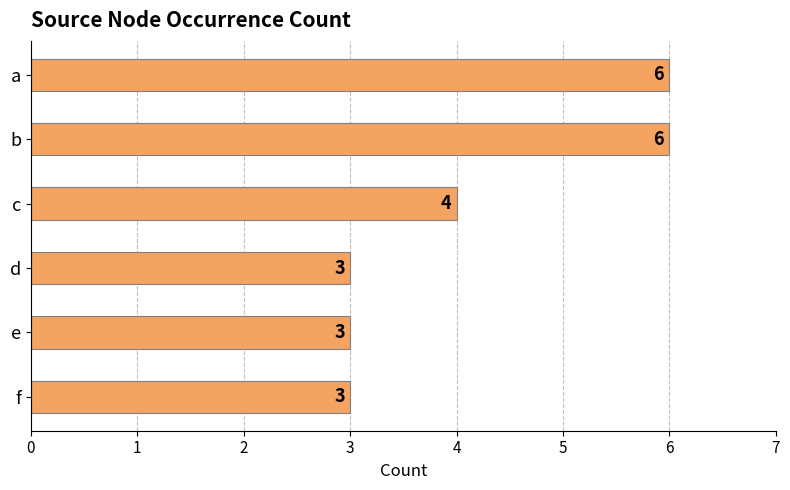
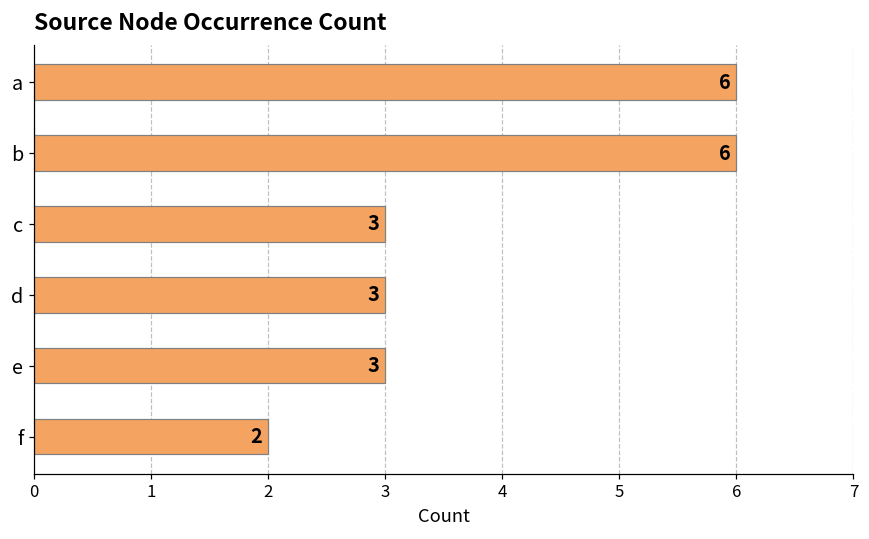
c: 4 -> 3
f: 3 -> 2
